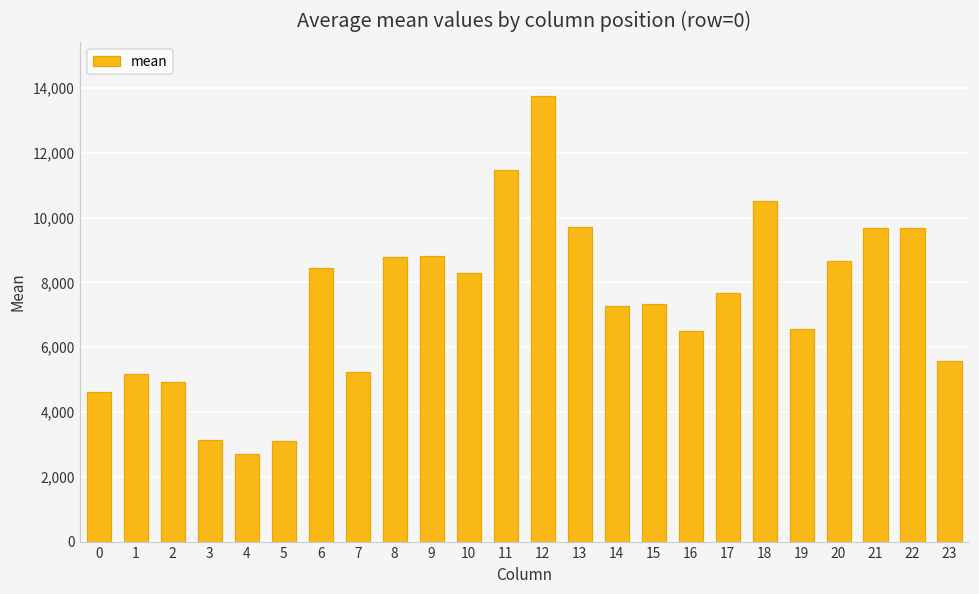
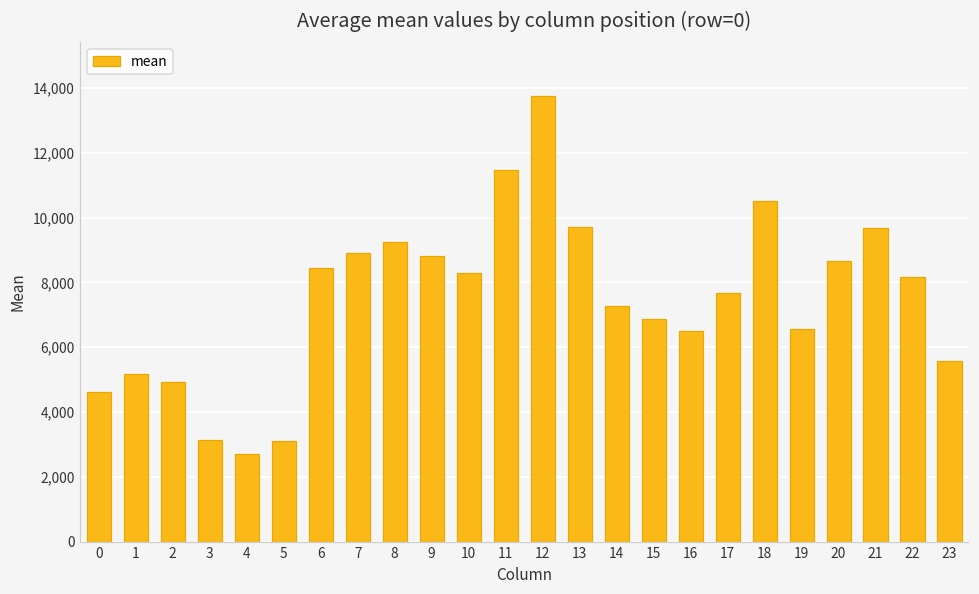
7: 5,200 -> 8,900
8: 8,800 -> 9,300
15: 7,300 -> 6,900
22: 9,700 -> 8,200
